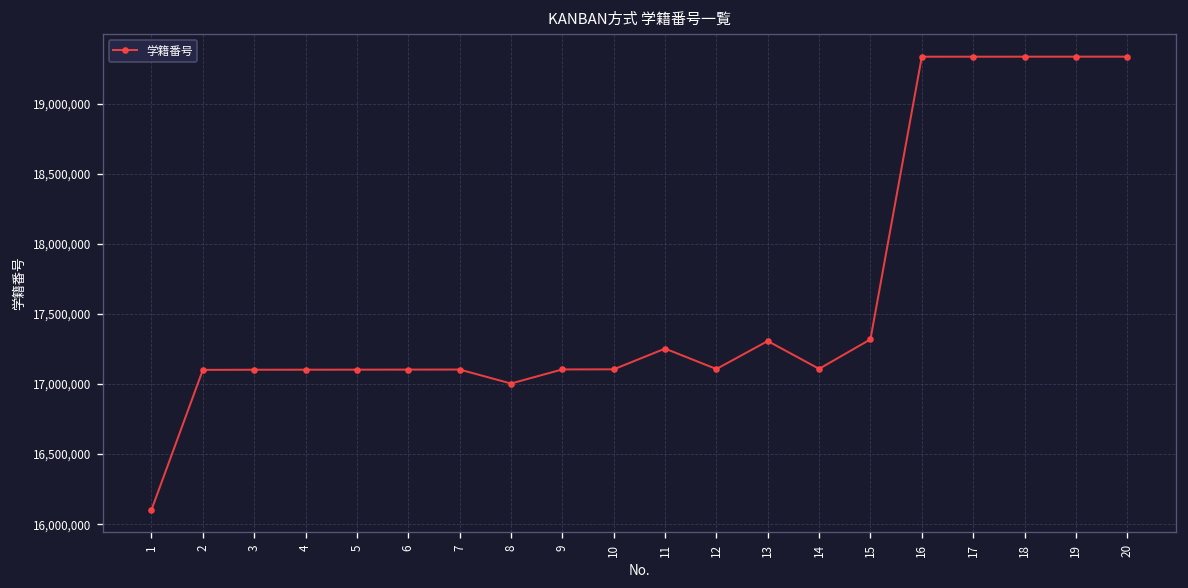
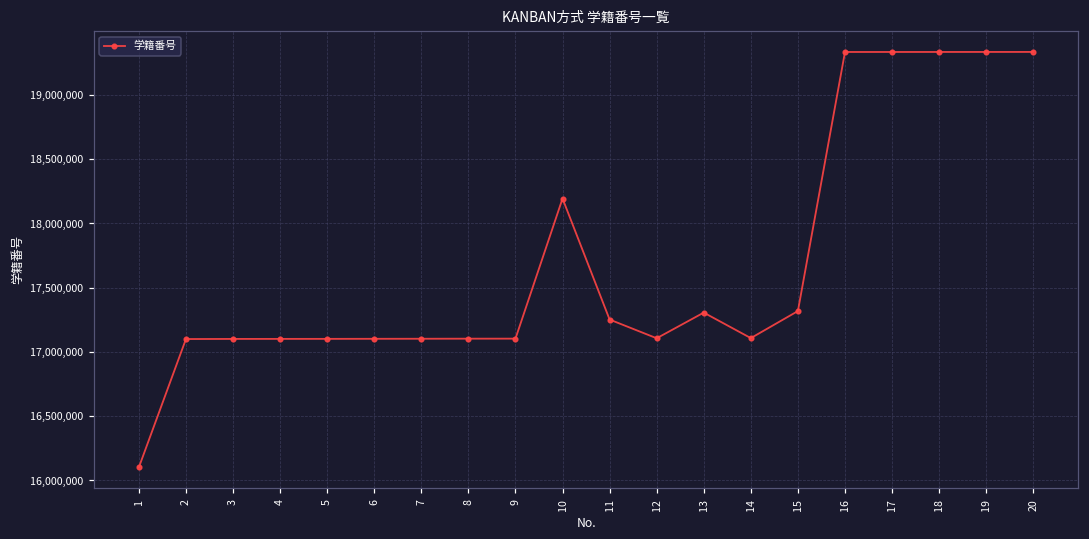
8: 17,000,000 -> 17,100,000
10: 17,100,000 -> 18,190,000
